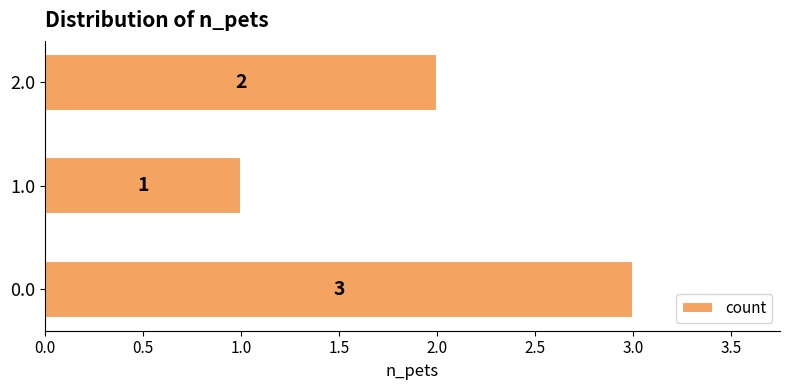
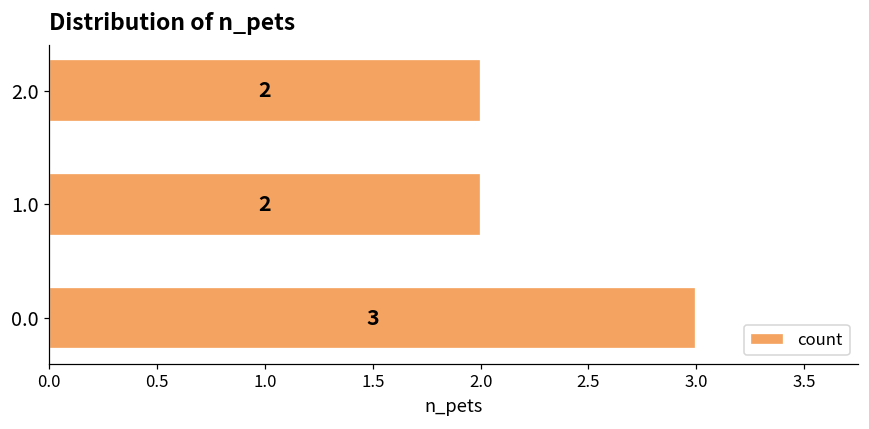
1.0: 1 -> 2
